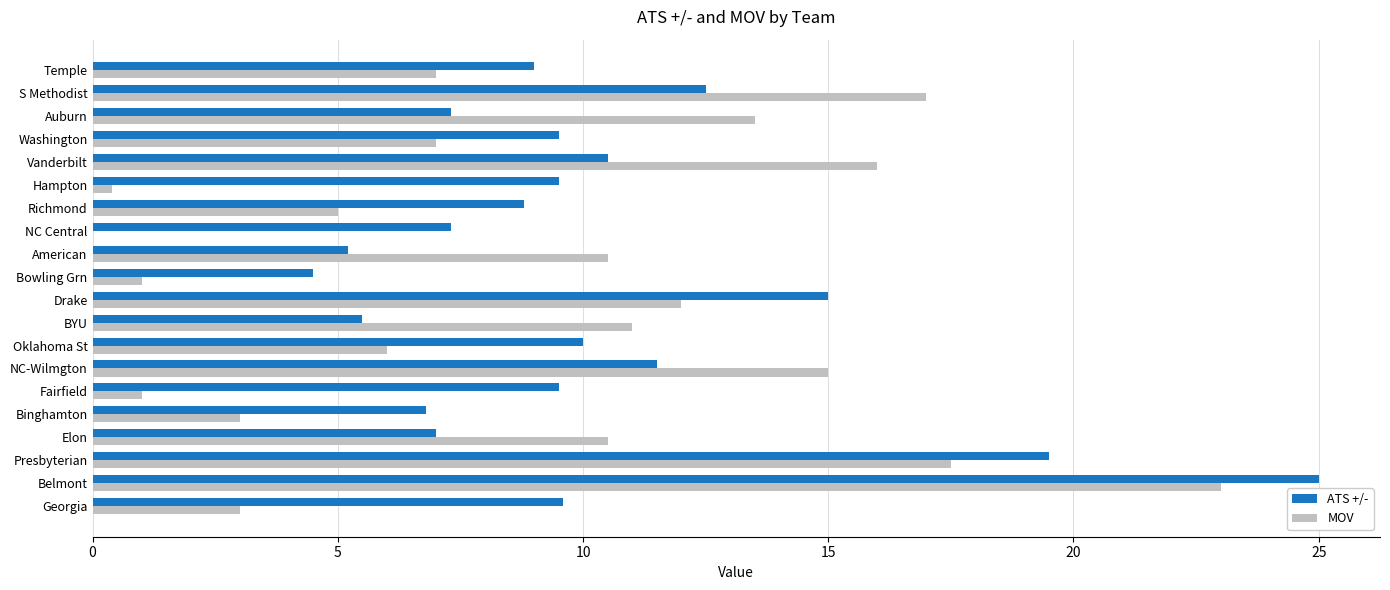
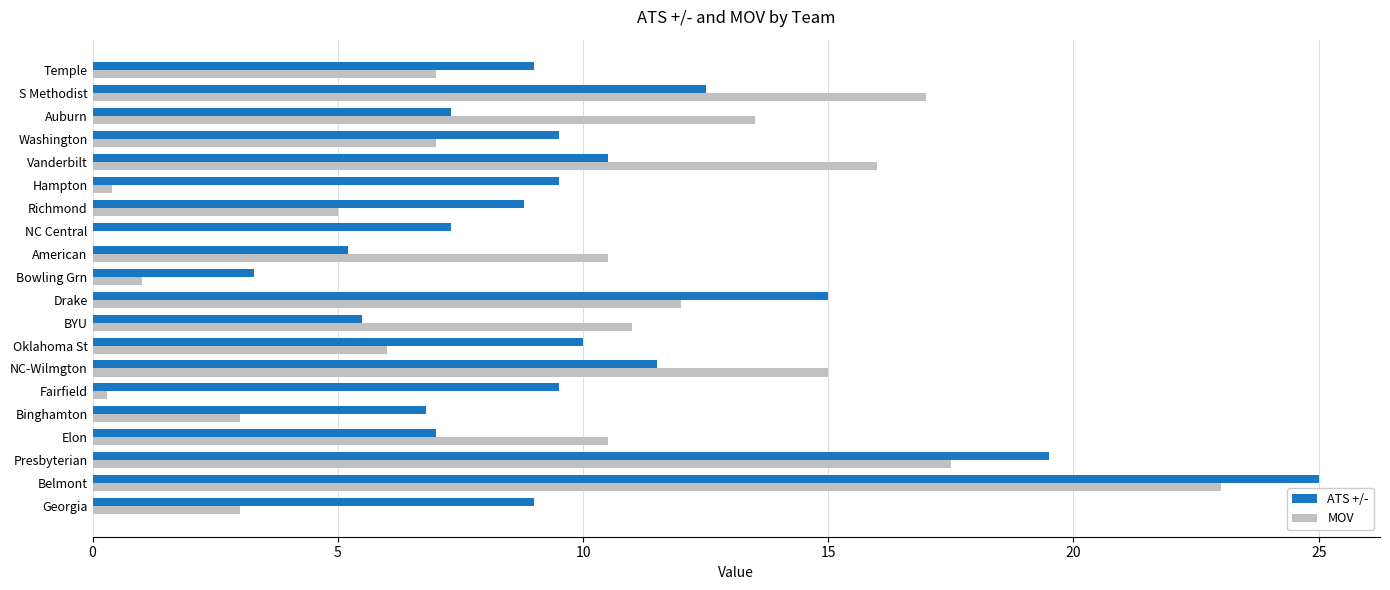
ATS +/-, Bowling Grn: 4.5 -> 3.3
MOV, Fairfield: 1.0 -> 0.3
ATS +/-, Georgia: 9.6 -> 9.0
